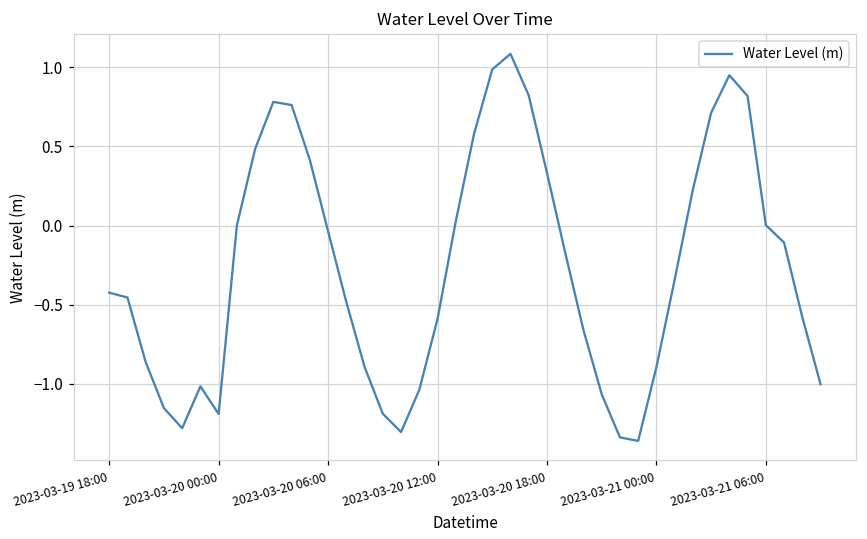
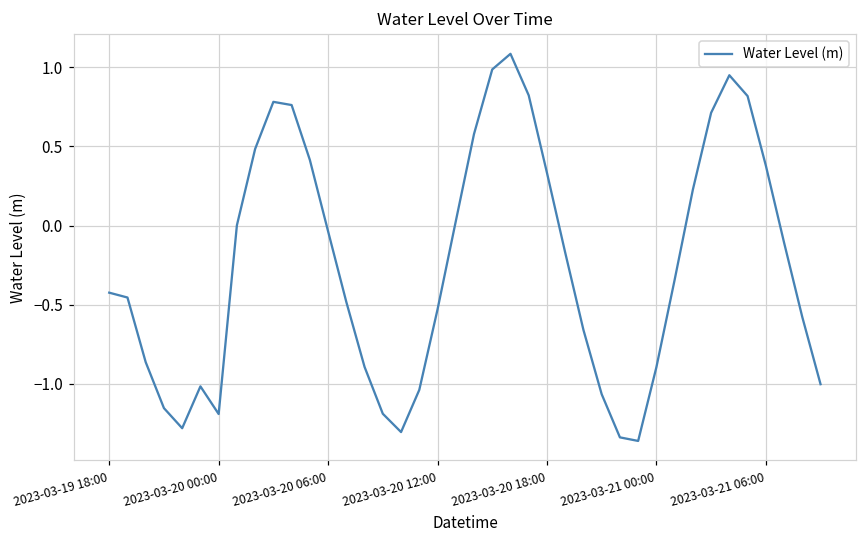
2023-03-20 12:00: -0.59 -> -0.53
2023-03-21 06:00: 0.00 -> 0.38
